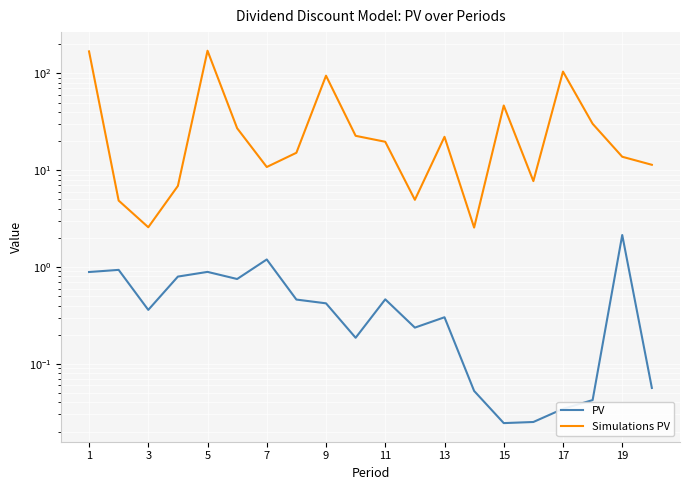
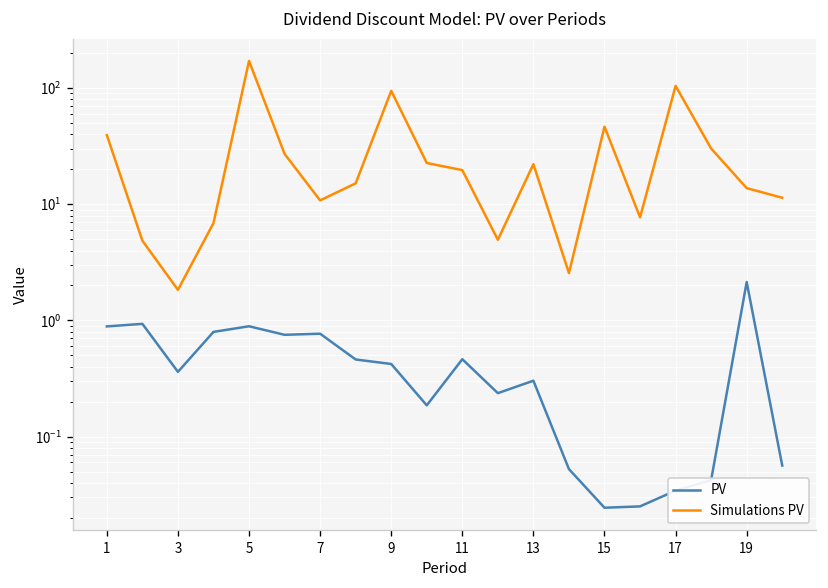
Simulations PV, 1: 170 -> 39
Simulations PV, 3: 2.6 -> 1.8
PV, 7: 1.2 -> 0.8
